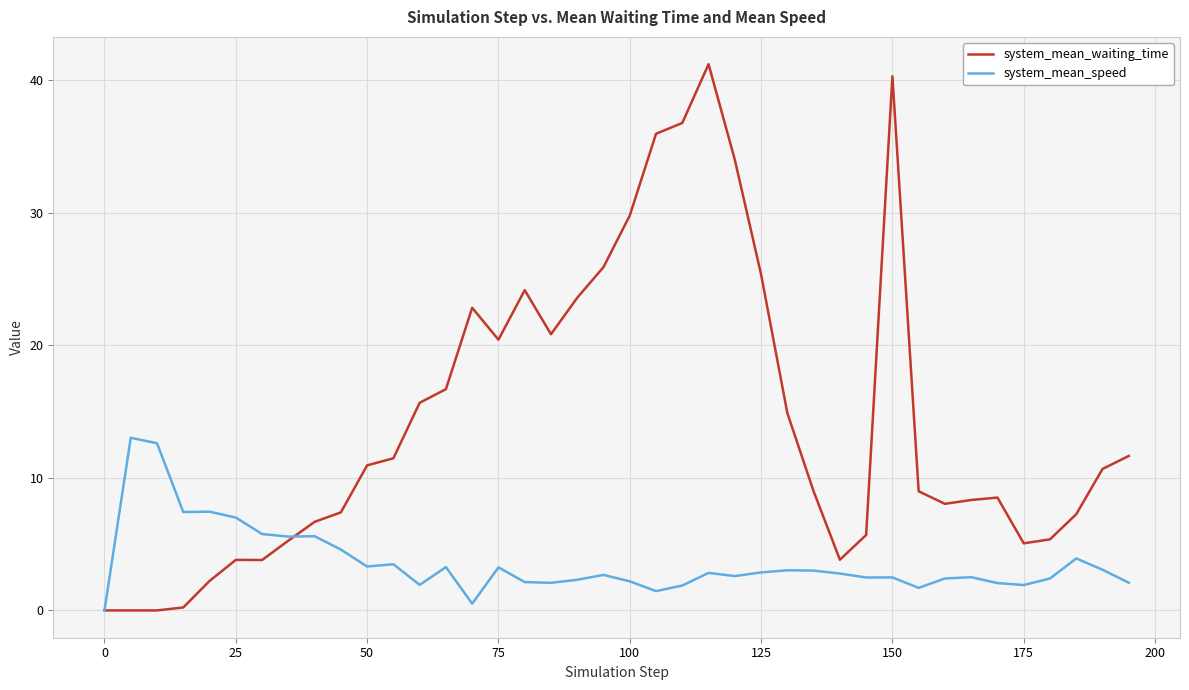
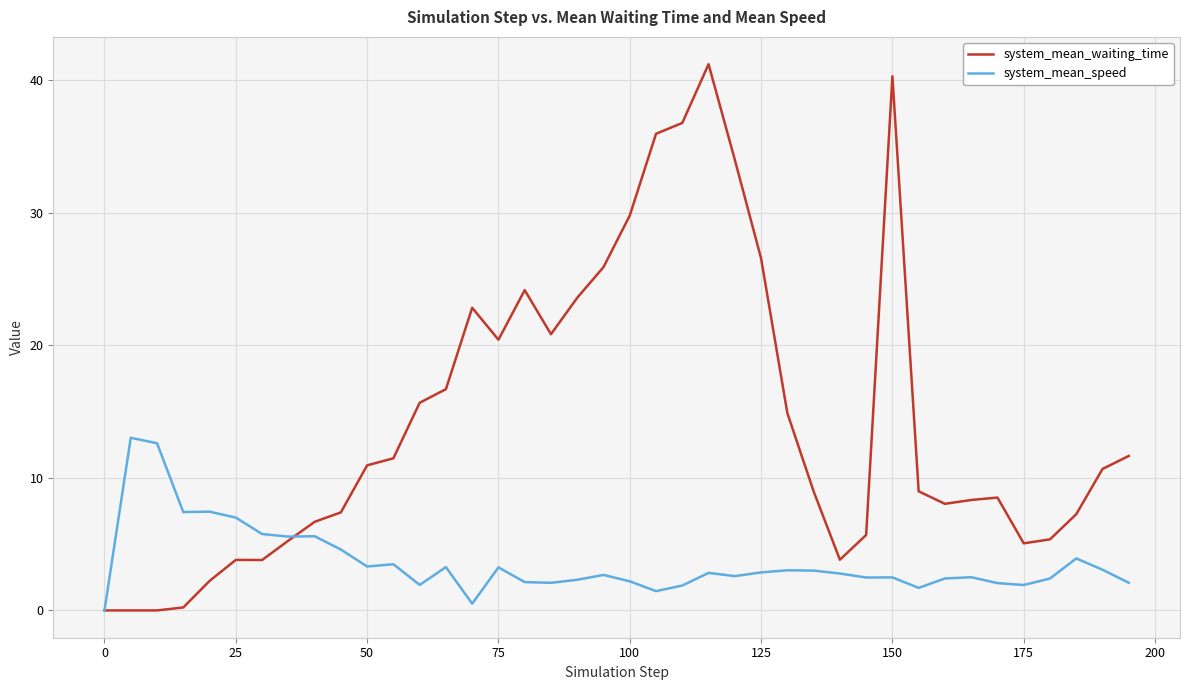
system_mean_waiting_time, 125: 25.3 -> 26.5
